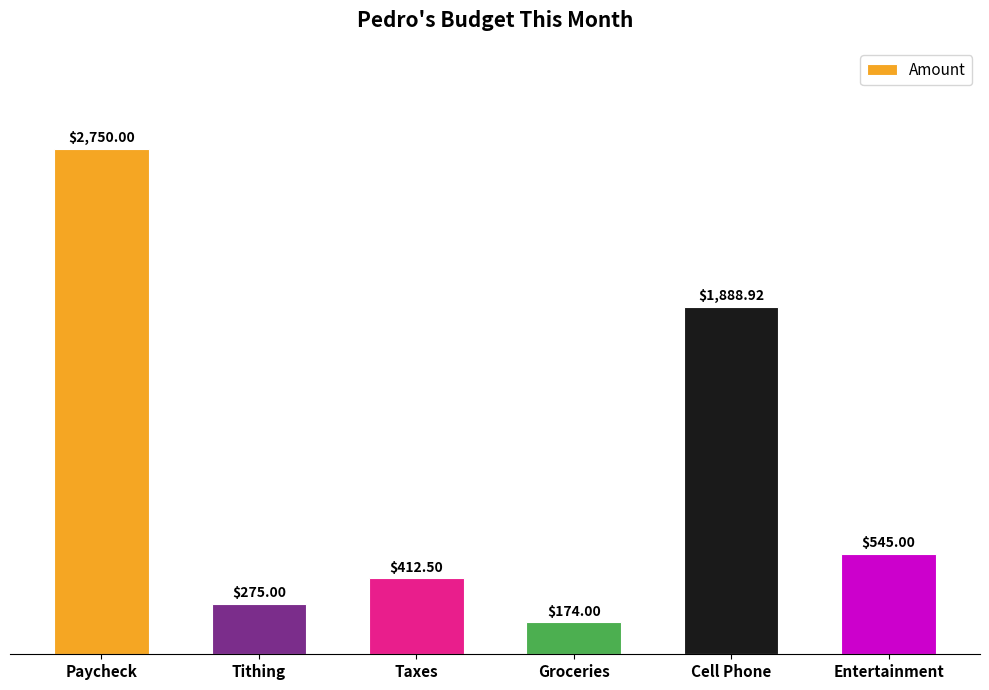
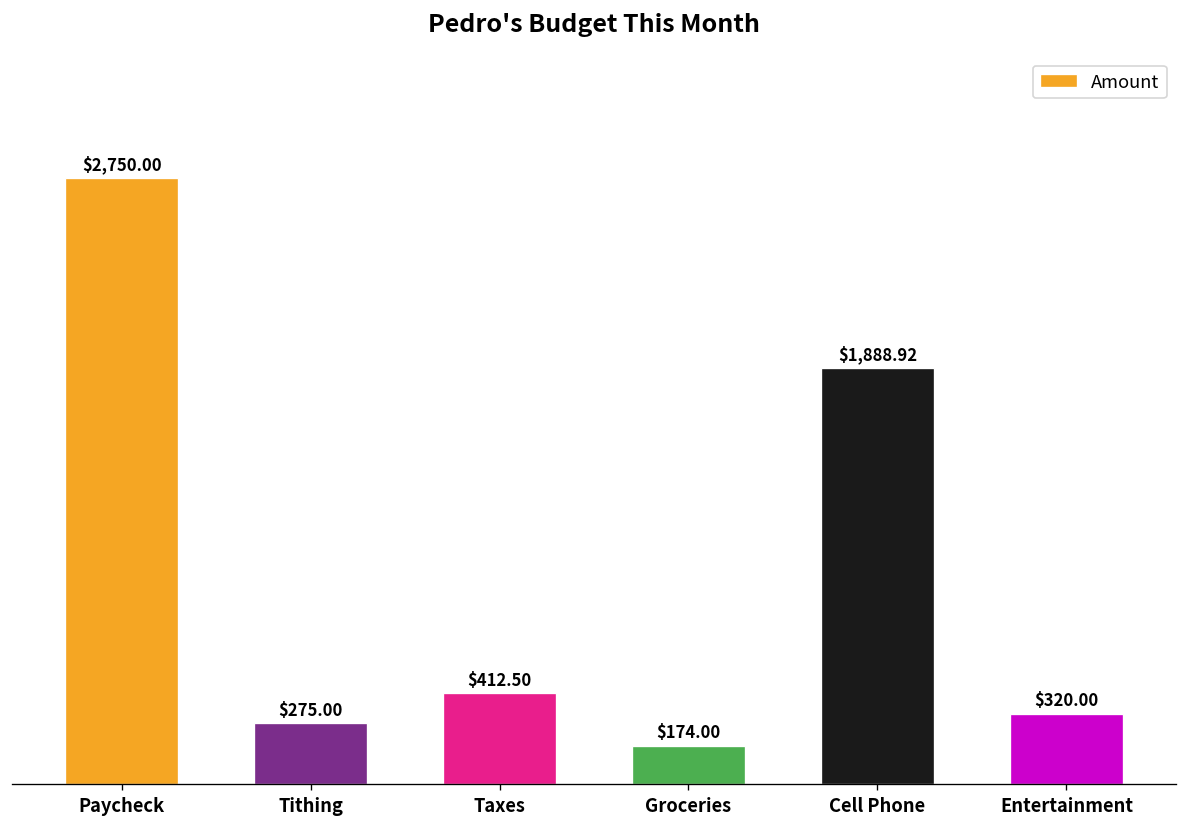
Entertainment: $545.00 -> $320.00
